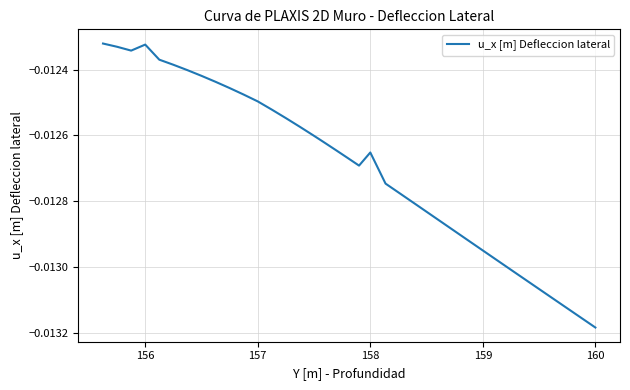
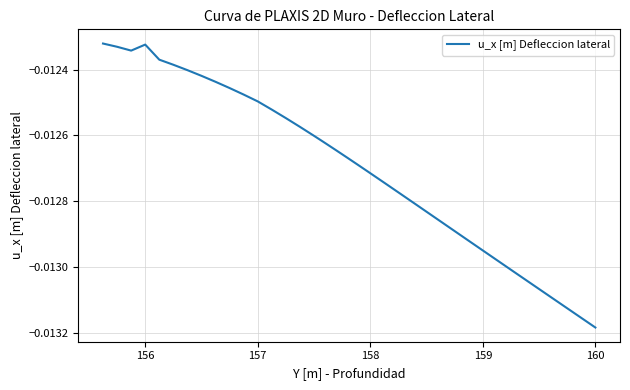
158: -0.01265 -> -0.01272
